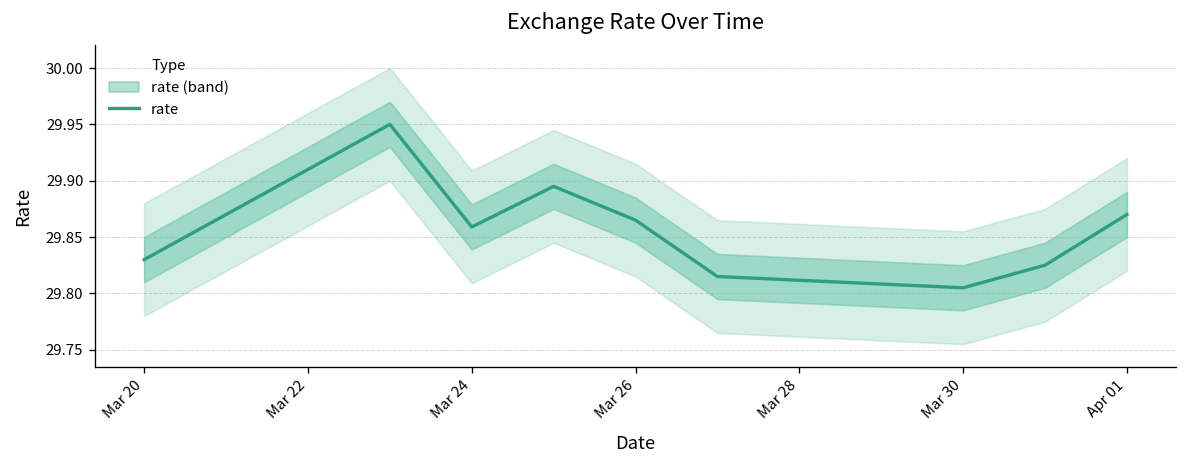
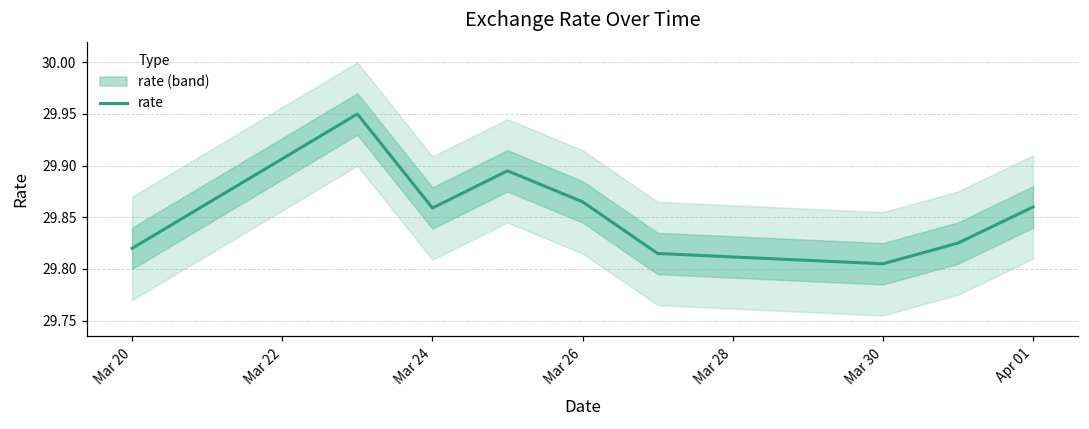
rate, Mar 20: 29.83 -> 29.82
rate, Apr 01: 29.87 -> 29.86
